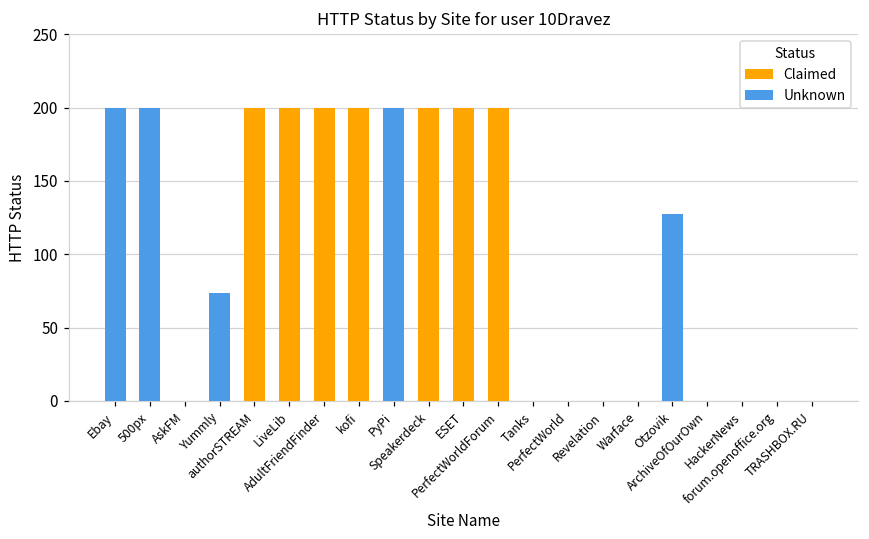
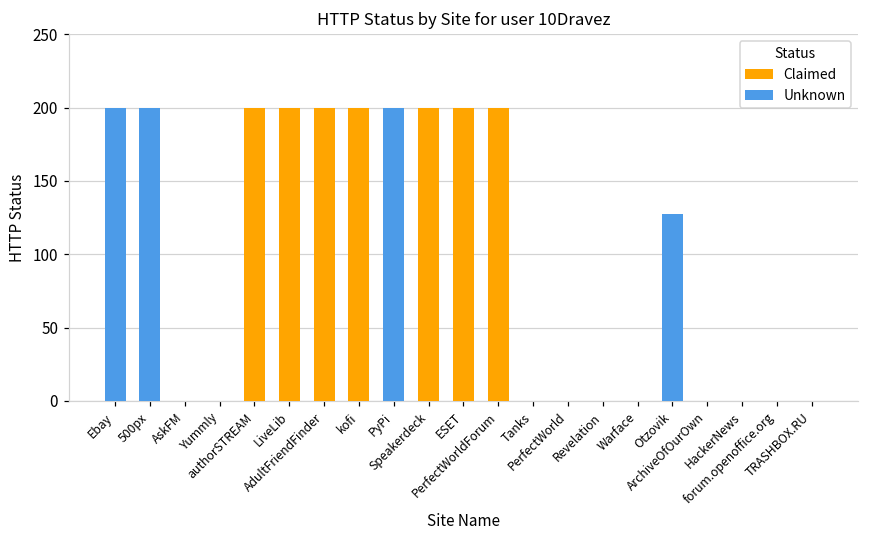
Unknown, Yummly: 73 -> 0
